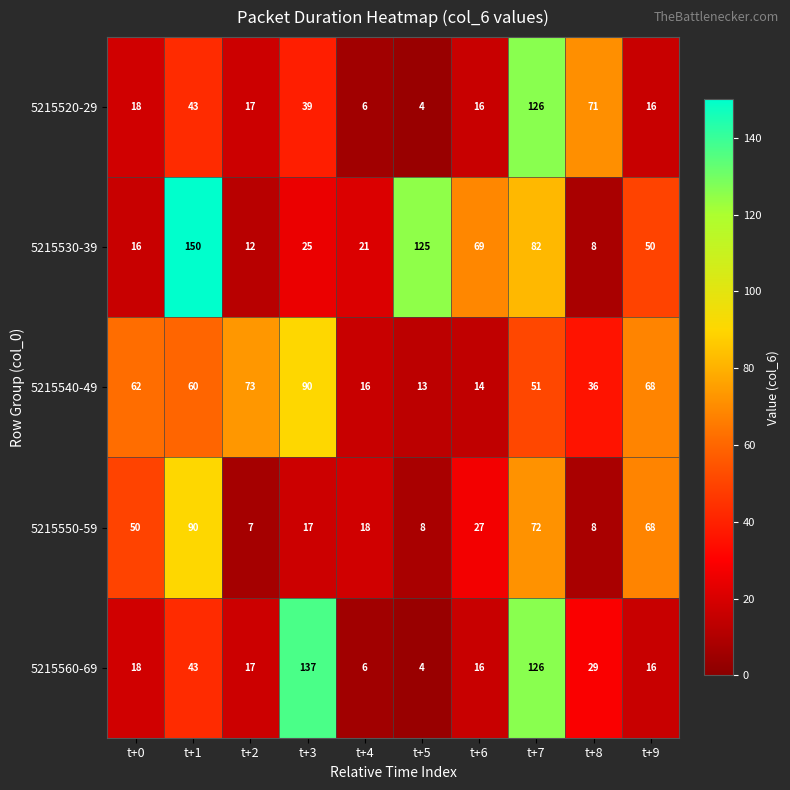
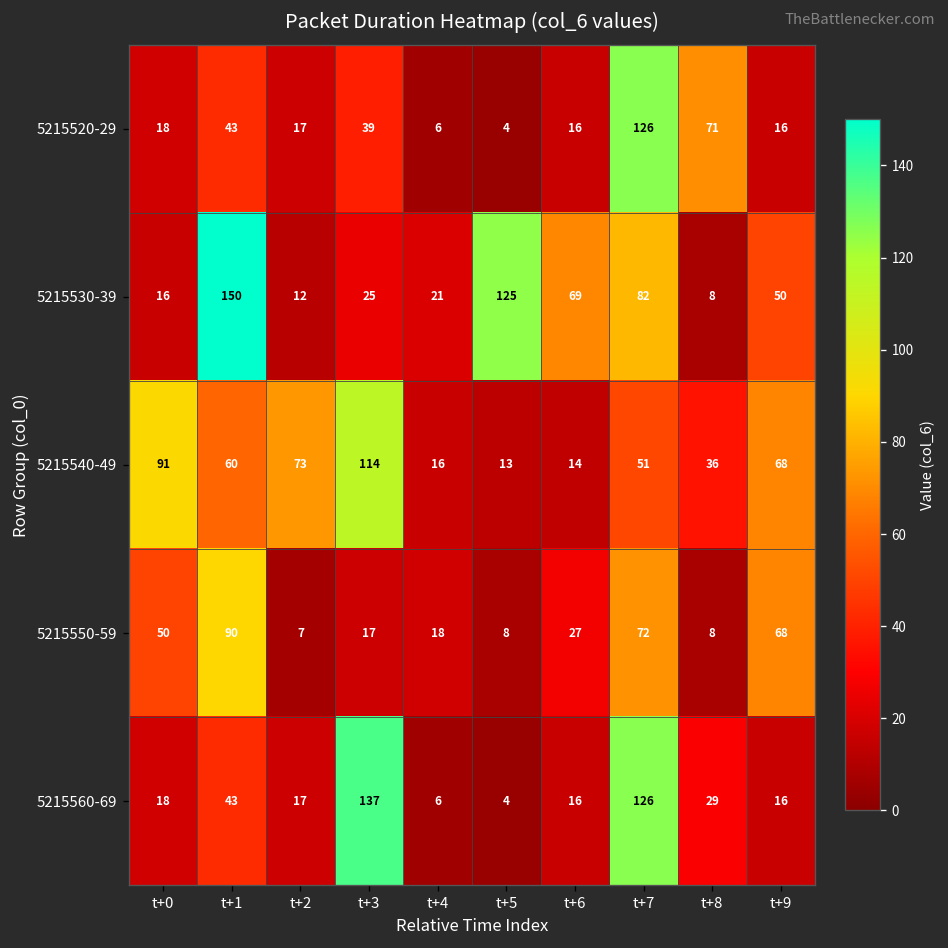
5215540-49, t+0: 62 -> 91
5215540-49, t+3: 90 -> 114
